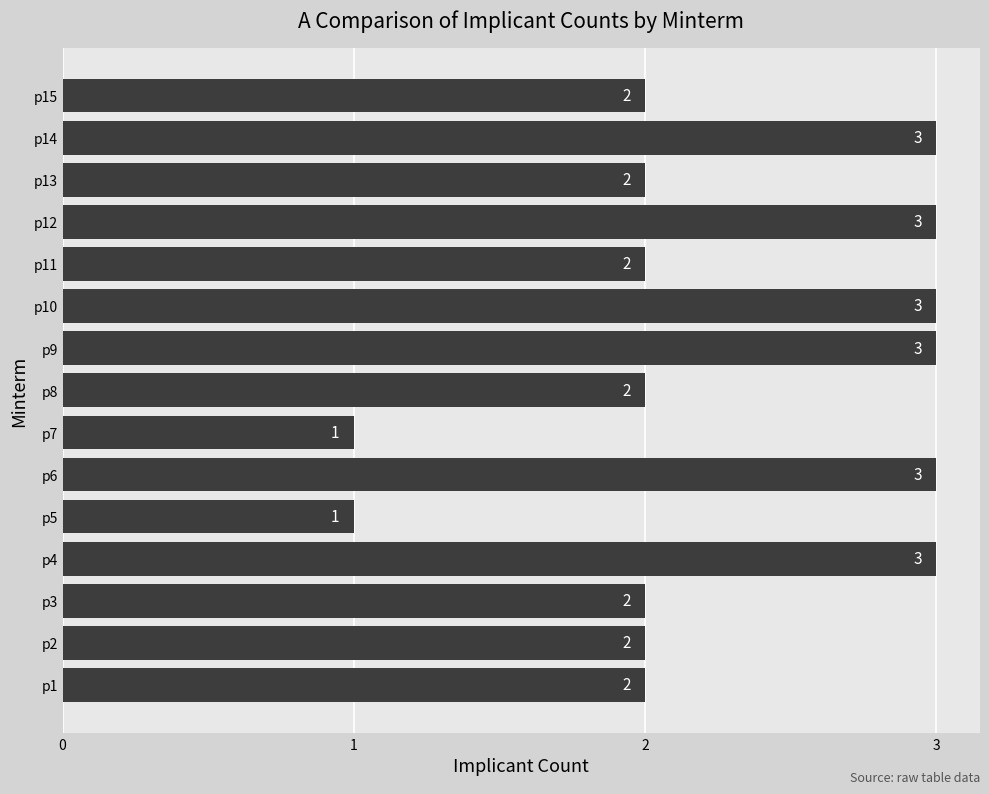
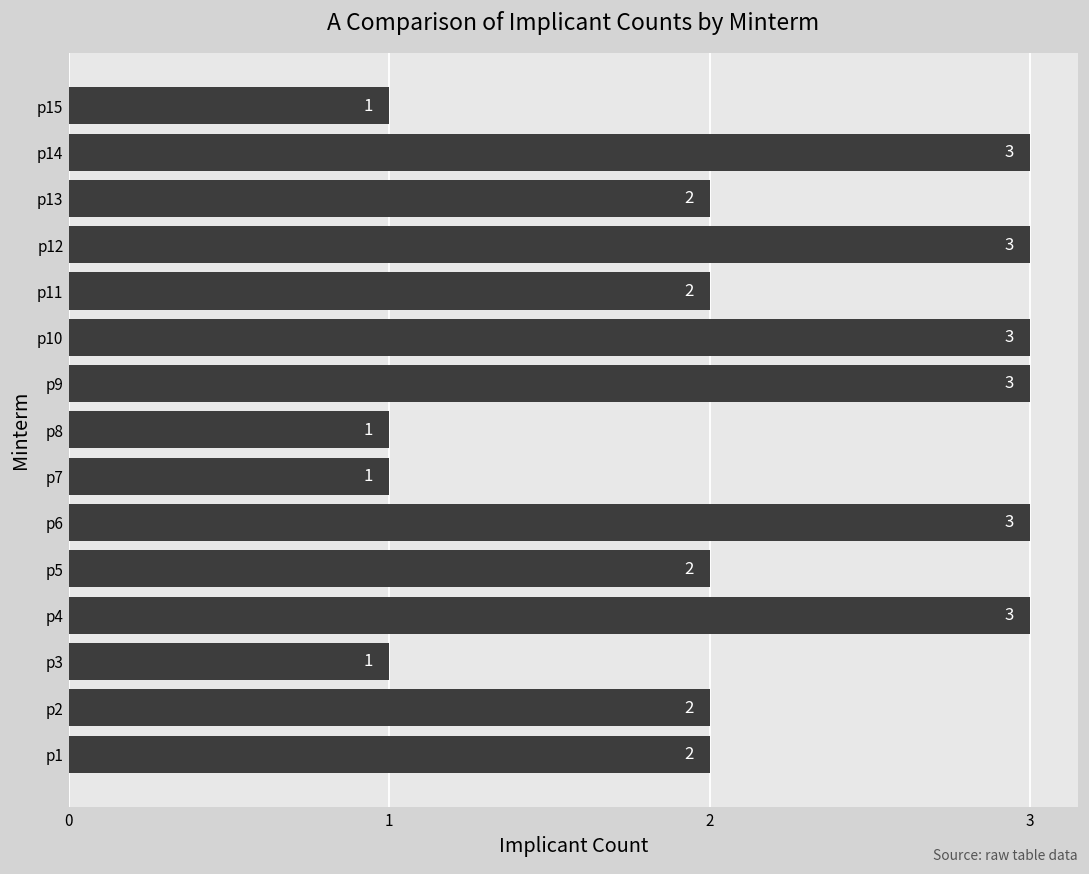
p15: 2 -> 1
p8: 2 -> 1
p5: 1 -> 2
p3: 2 -> 1
